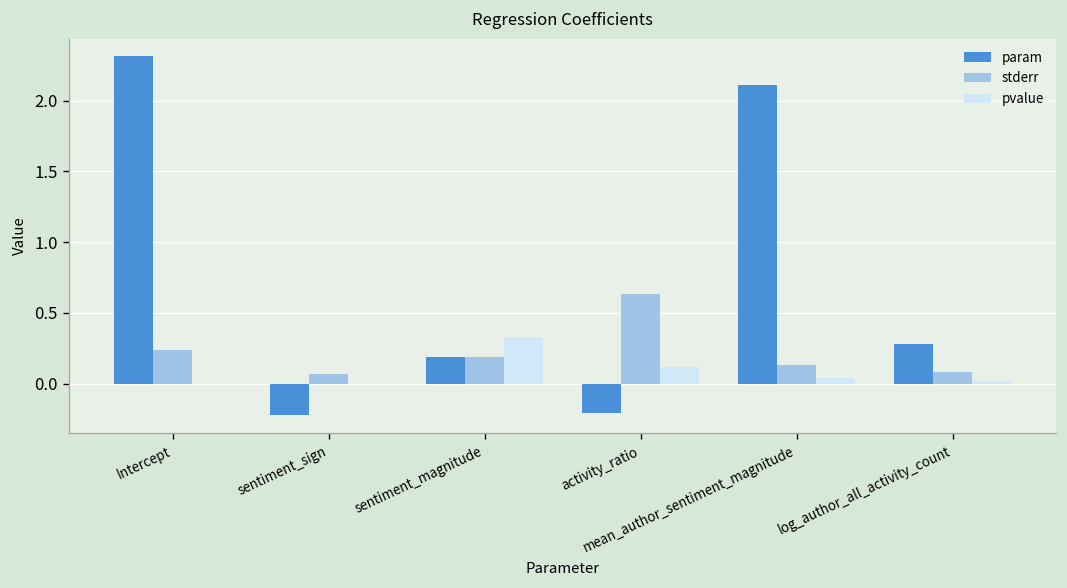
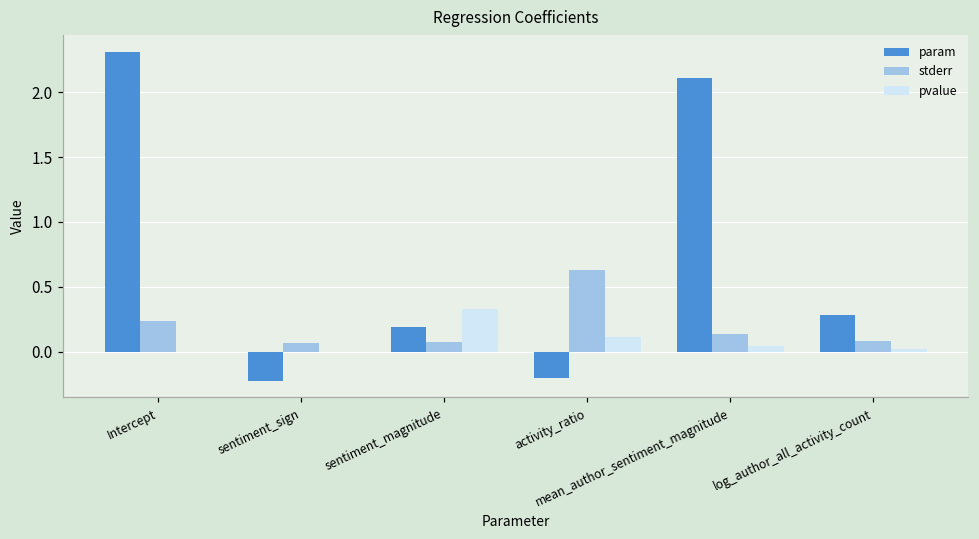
stderr, sentiment_magnitude: 0.19 -> 0.08
